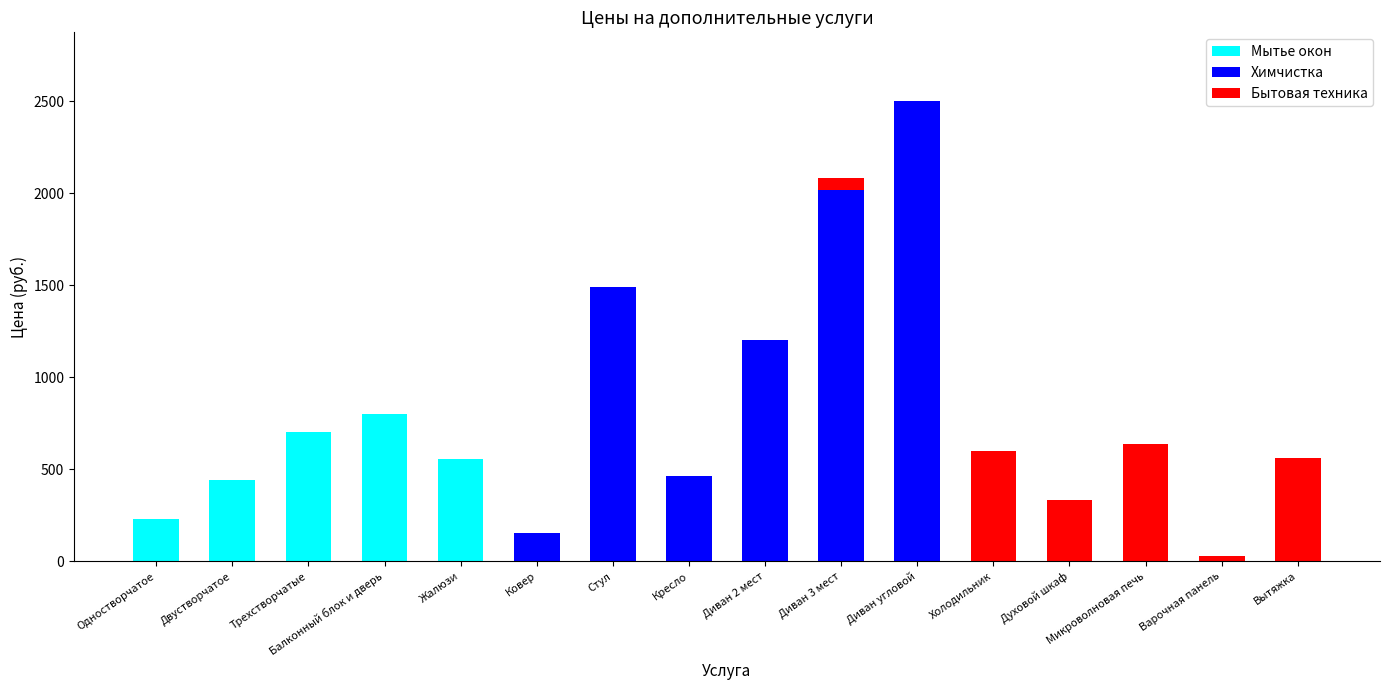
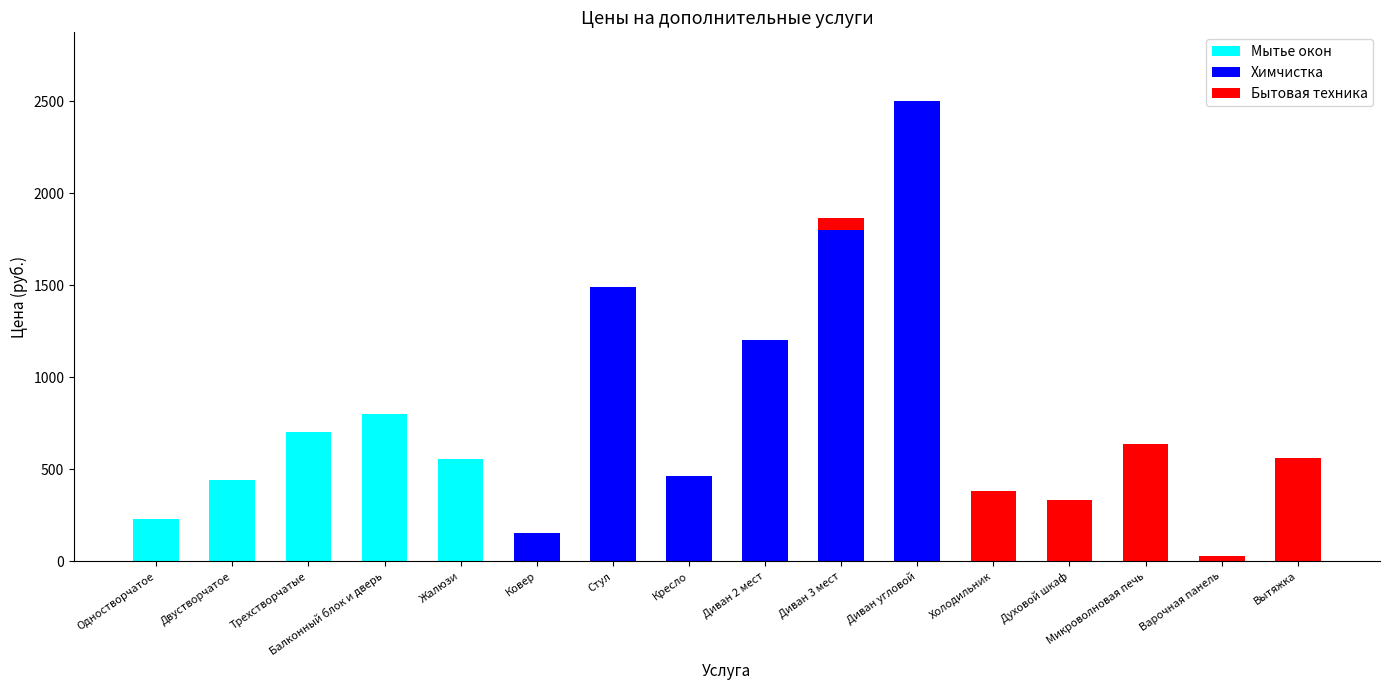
Химчистка, Диван 3 мест: 2020 -> 1800
Бытовая техника, Холодильник: 600 -> 380
